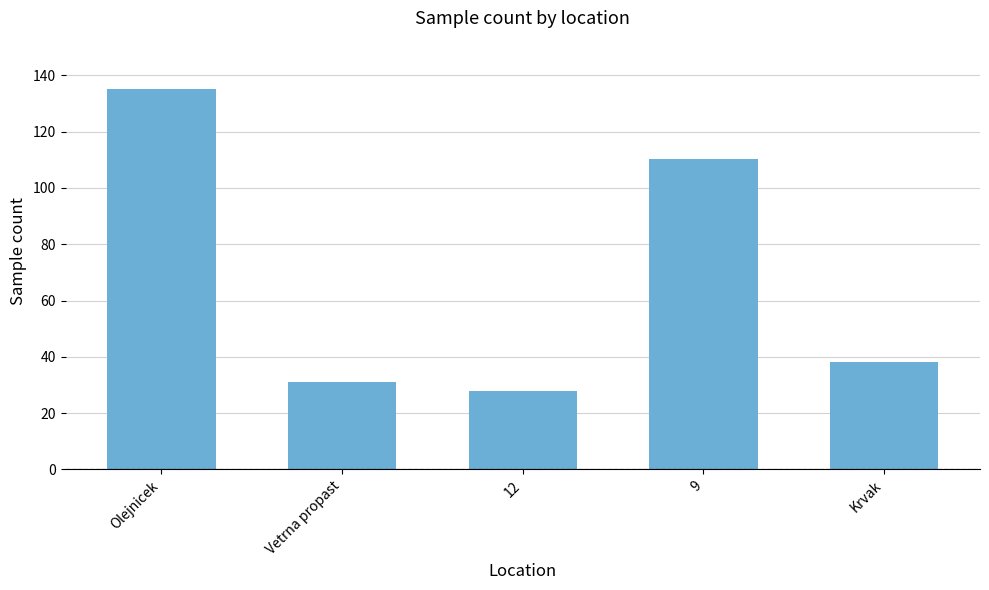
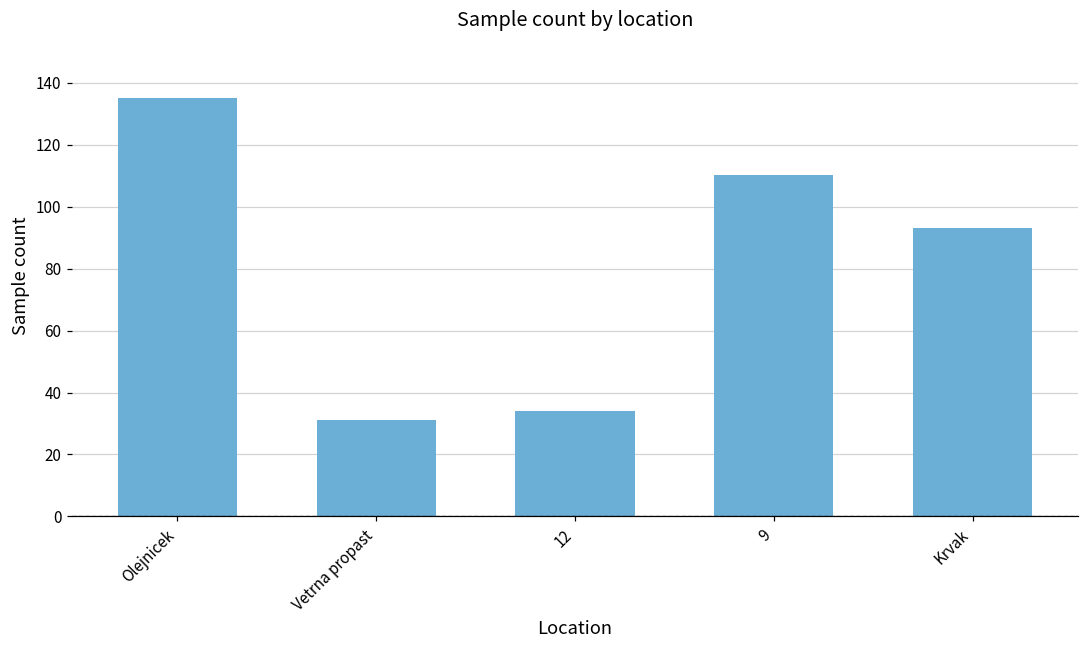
12: 28 -> 34
Krvak: 38 -> 93
